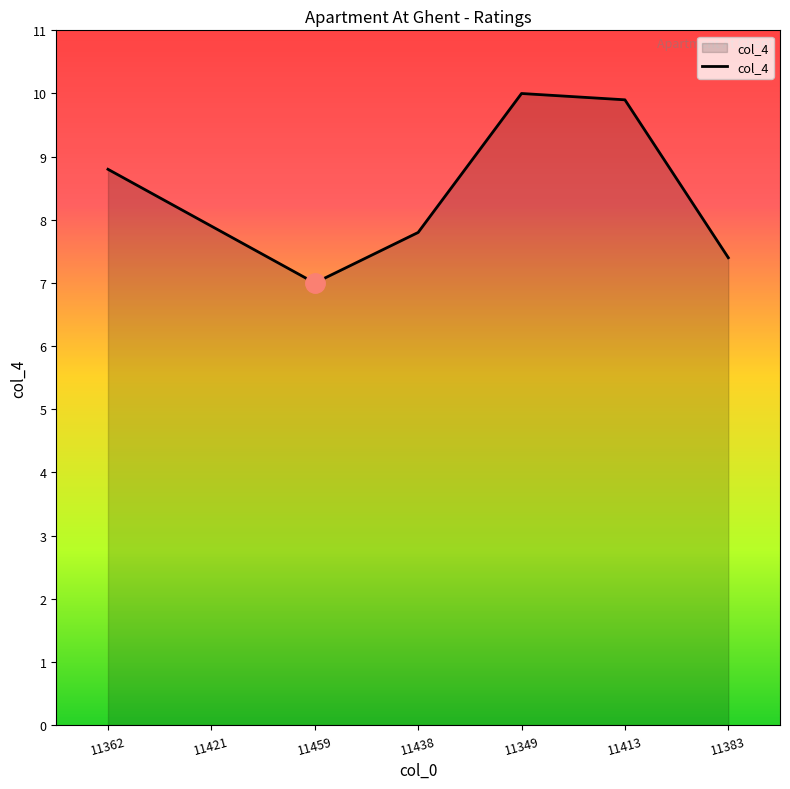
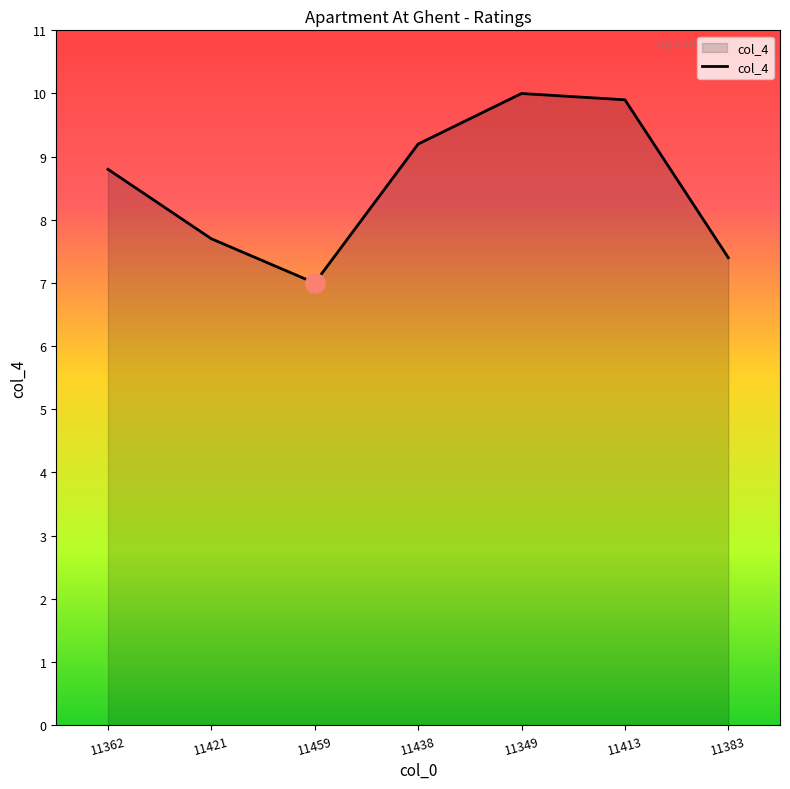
col_4, 11421: 7.9 -> 7.7
col_4, 11438: 7.8 -> 9.2
